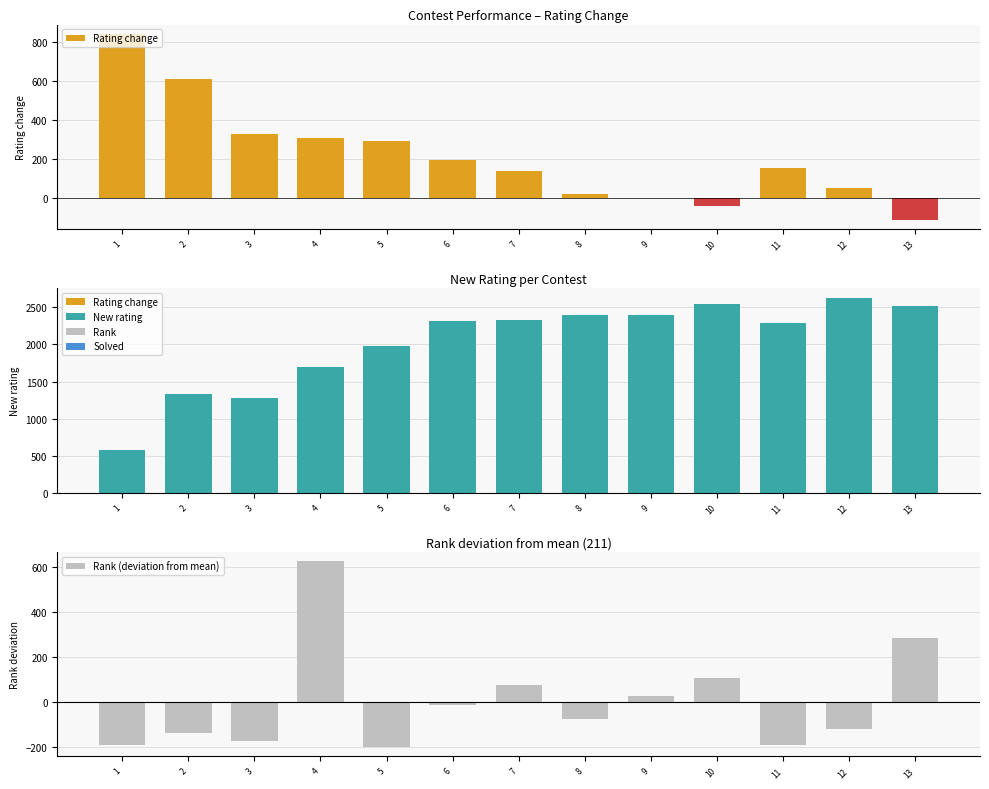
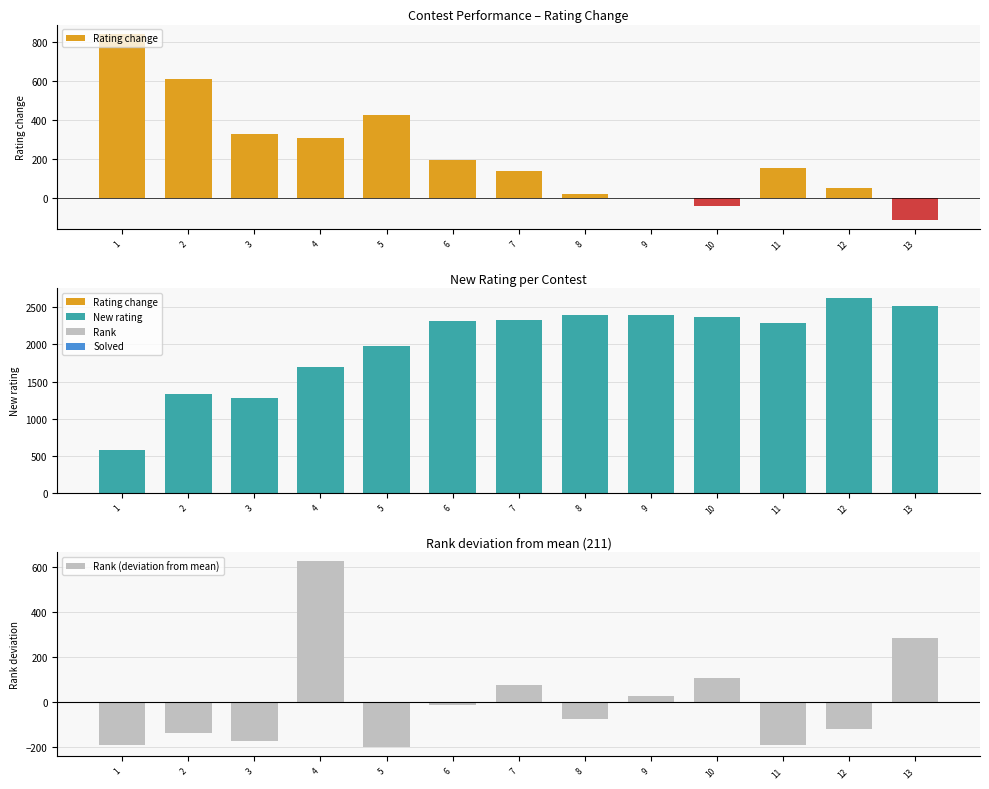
Contest Performance – Rating Change, 5: 300 -> 430
New Rating per Contest, 10: 2500 -> 2400
